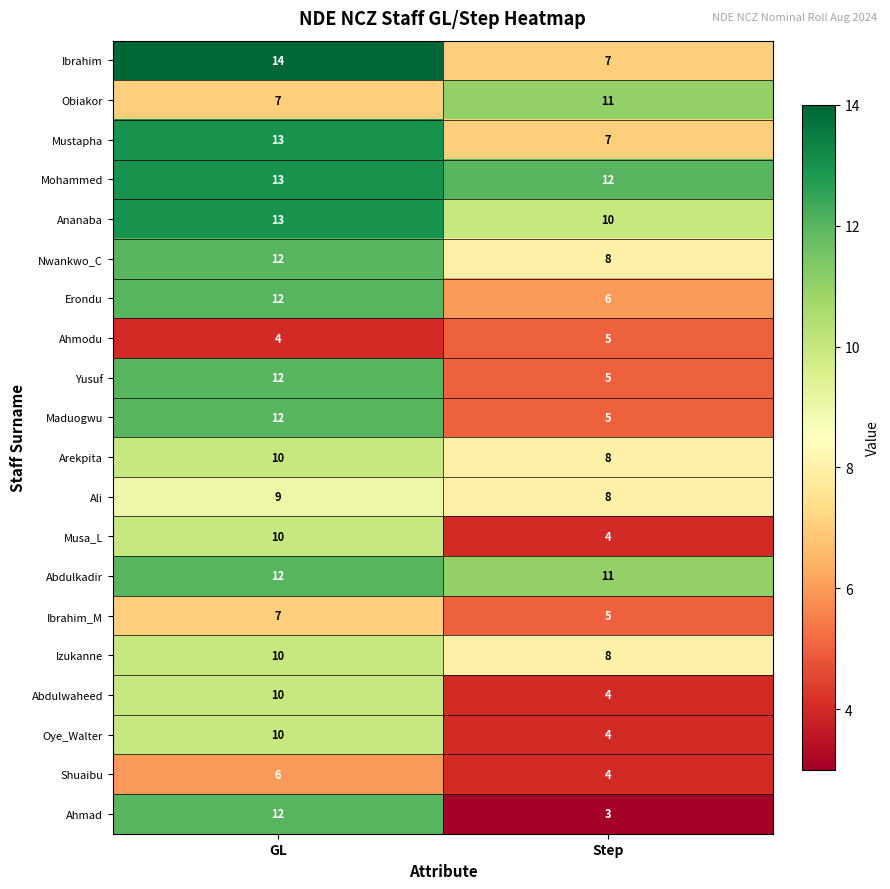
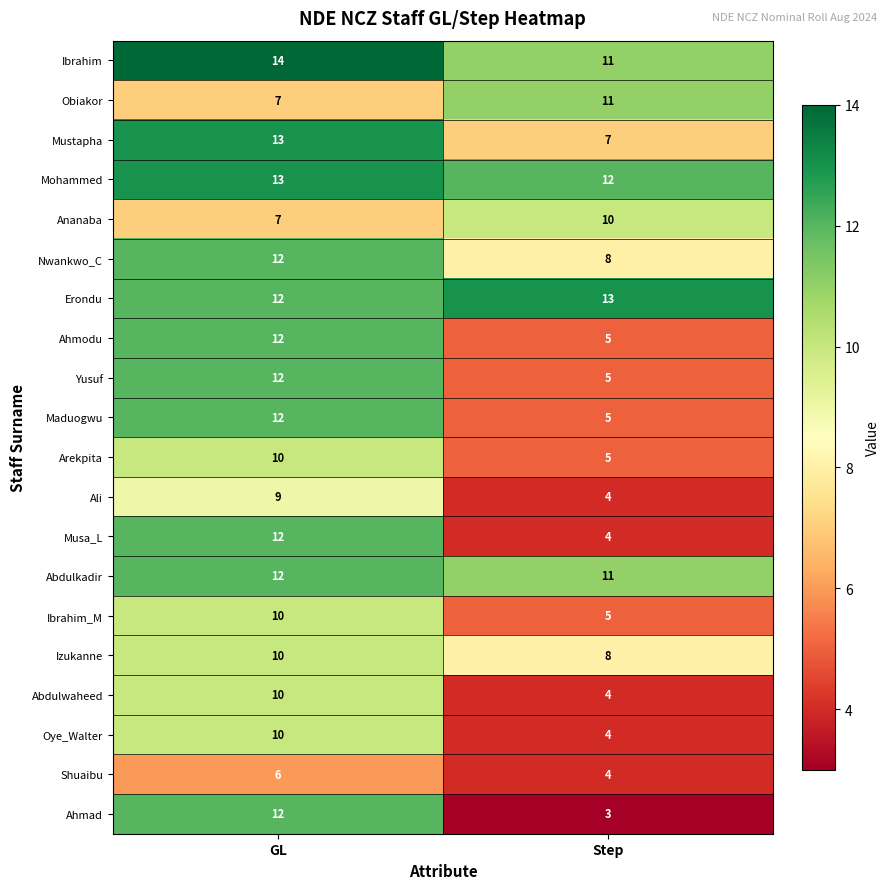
Ibrahim, Step: 7 -> 11
Ananaba, GL: 13 -> 7
Erondu, Step: 6 -> 13
Ahmodu, GL: 4 -> 12
Arekpita, Step: 8 -> 5
Ali, Step: 8 -> 4
Musa_L, GL: 10 -> 12
Ibrahim_M, GL: 7 -> 10
